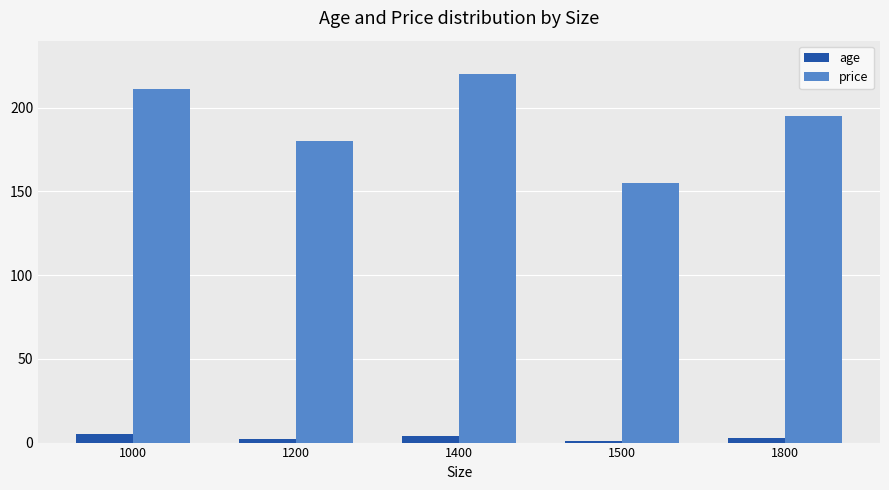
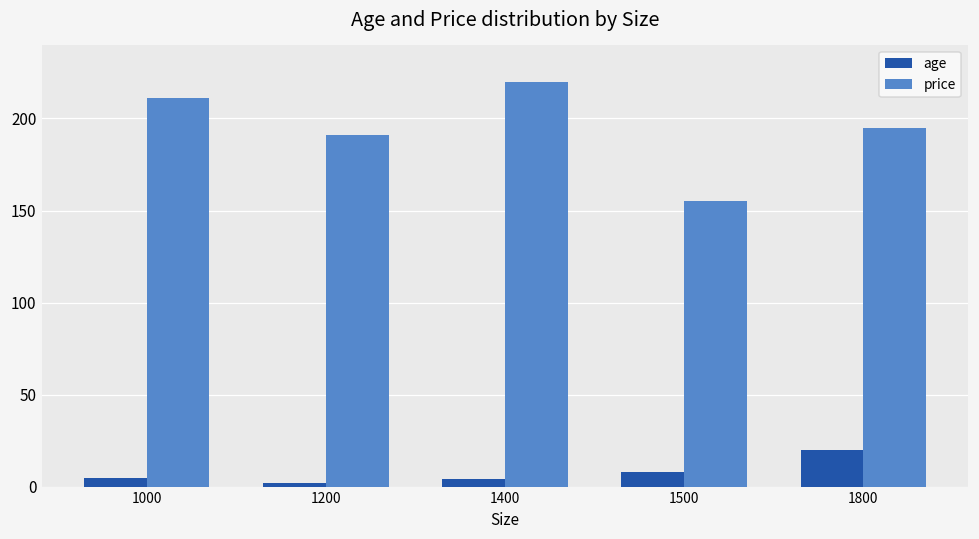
price, 1200: 180 -> 191
age, 1500: 1 -> 8
age, 1800: 3 -> 20
